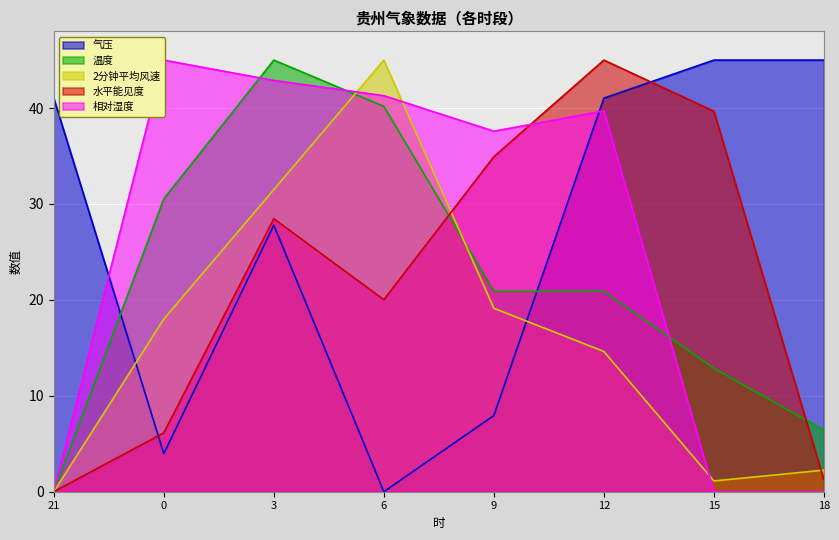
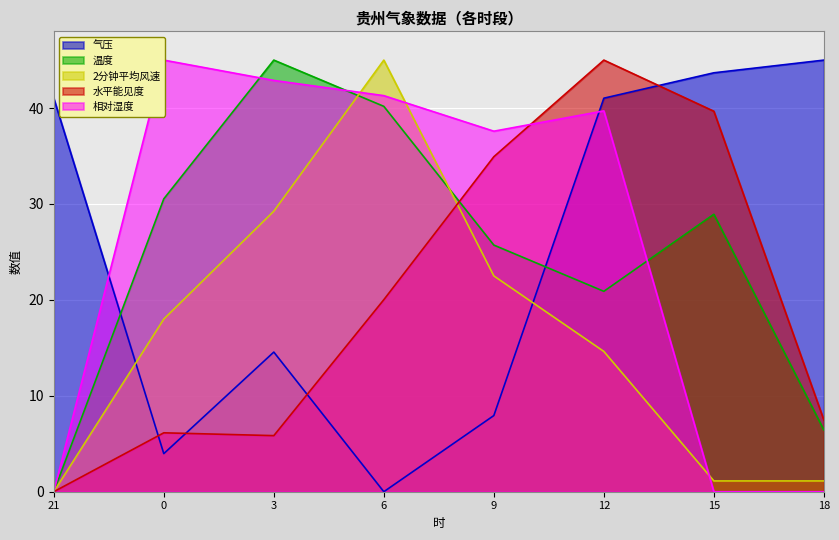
气压, 3: 28 -> 15
2分钟平均风速, 3: 32 -> 29
水平能见度, 3: 28 -> 6
温度, 9: 21 -> 26
2分钟平均风速, 9: 19 -> 23
气压, 15: 45 -> 44
温度, 15: 13 -> 29
2分钟平均风速, 18: 2 -> 1
水平能见度, 18: 1 -> 7
